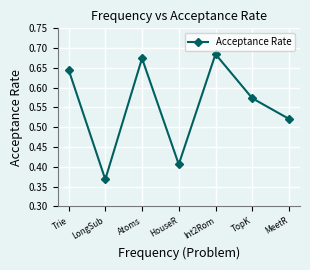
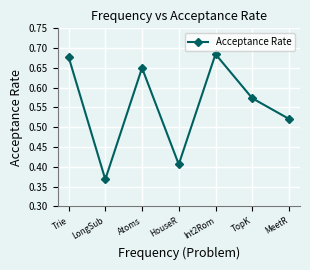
Trie: 0.65 -> 0.68
Atoms: 0.67 -> 0.65
